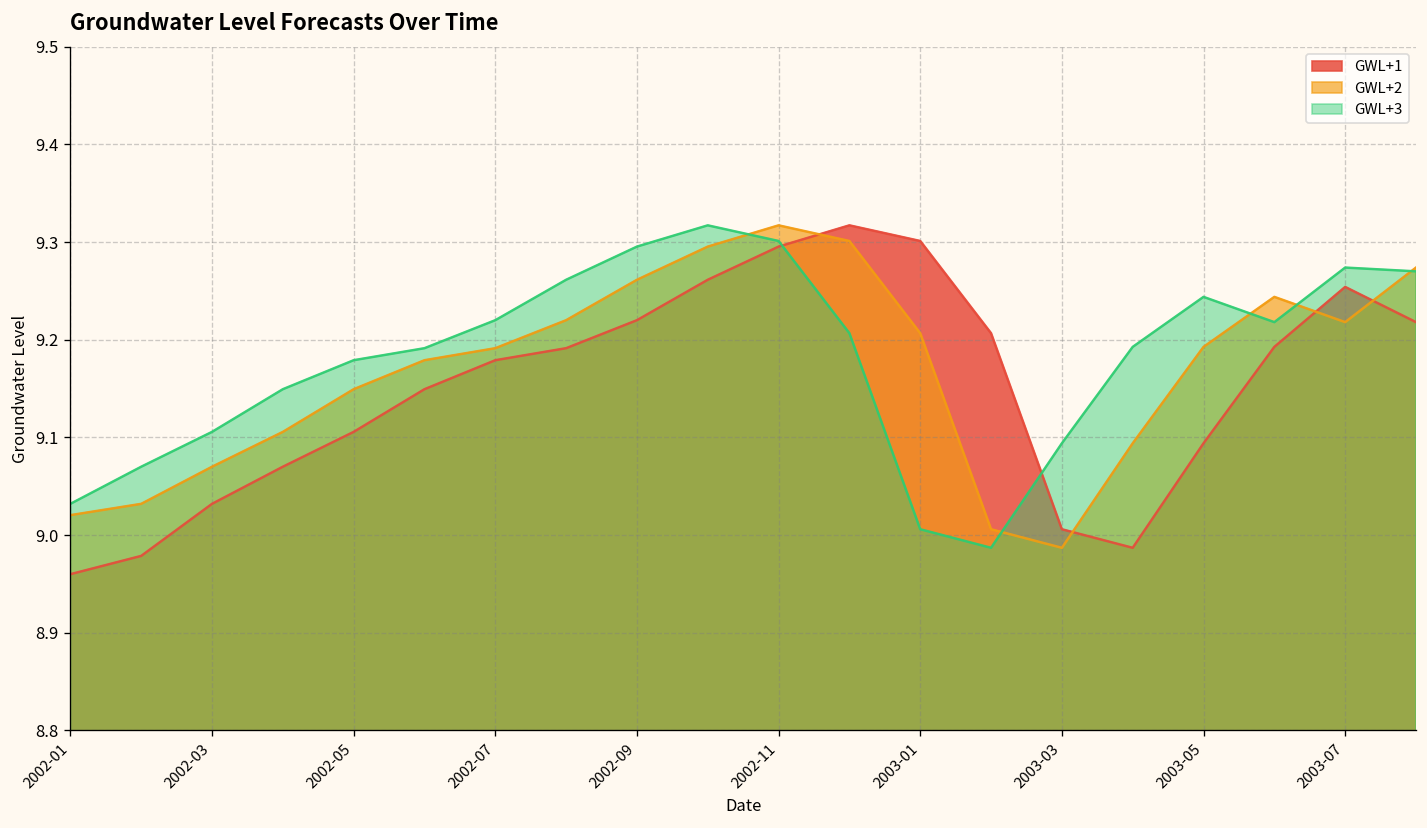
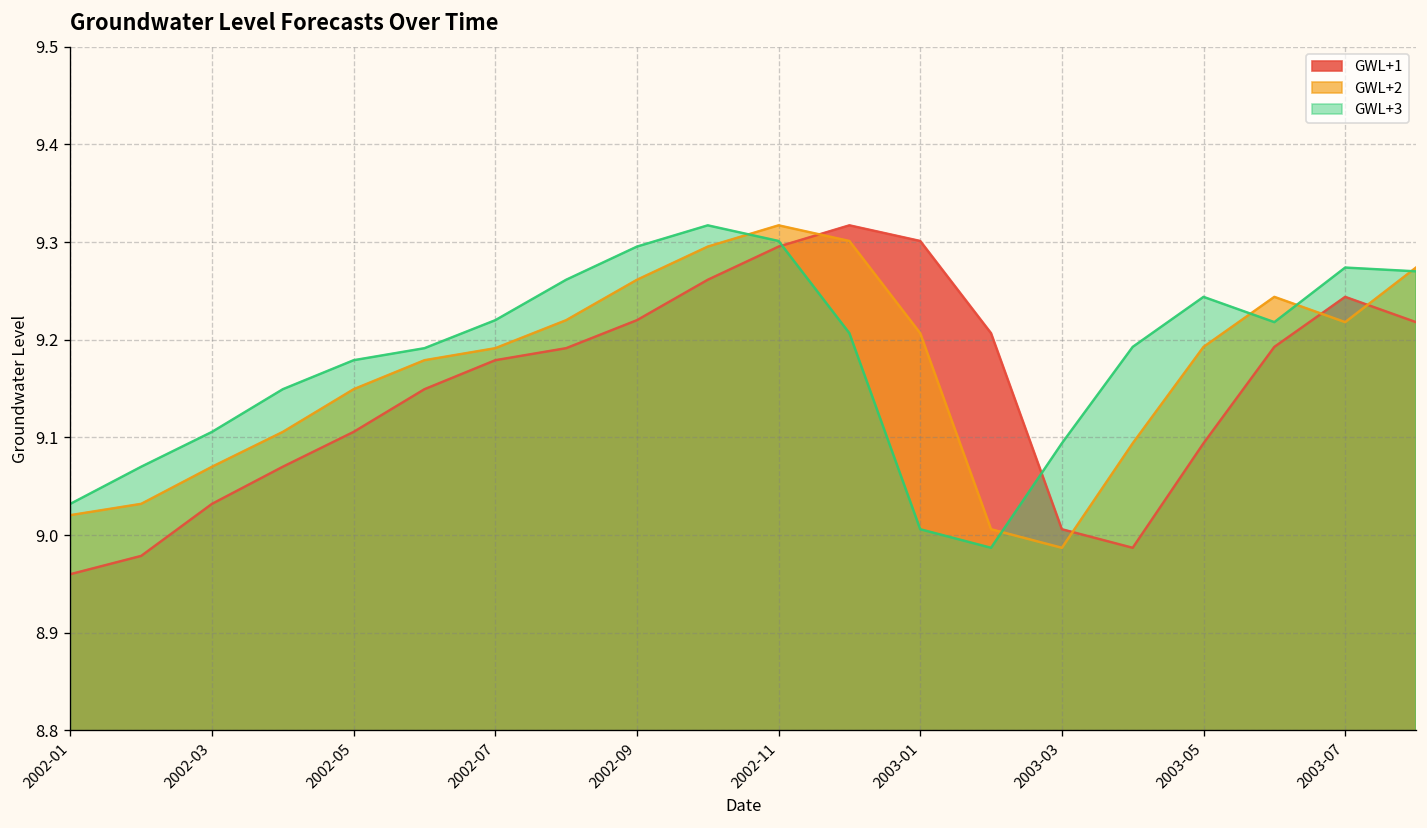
GWL+1, 2003-07: 9.25 -> 9.24
